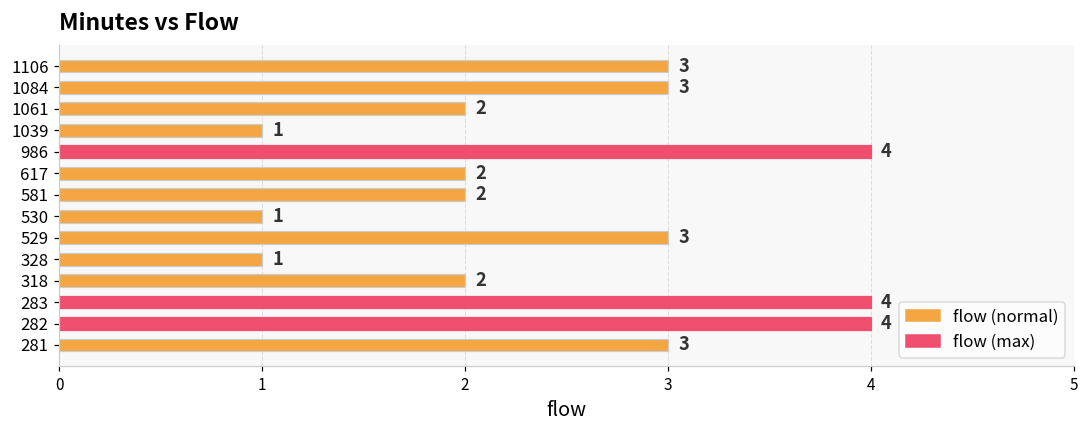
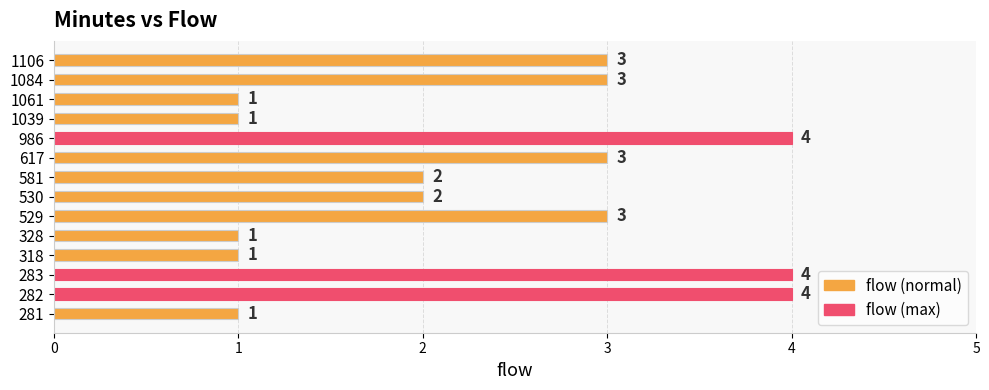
1061: 2 -> 1
617: 2 -> 3
530: 1 -> 2
318: 2 -> 1
281: 3 -> 1
